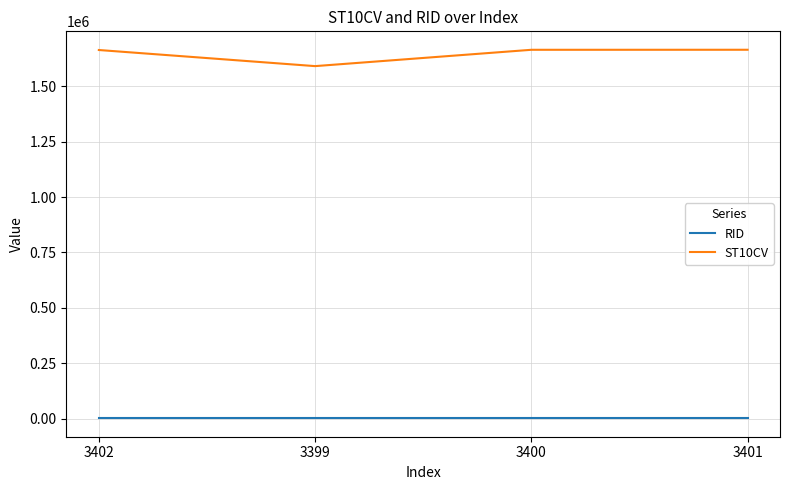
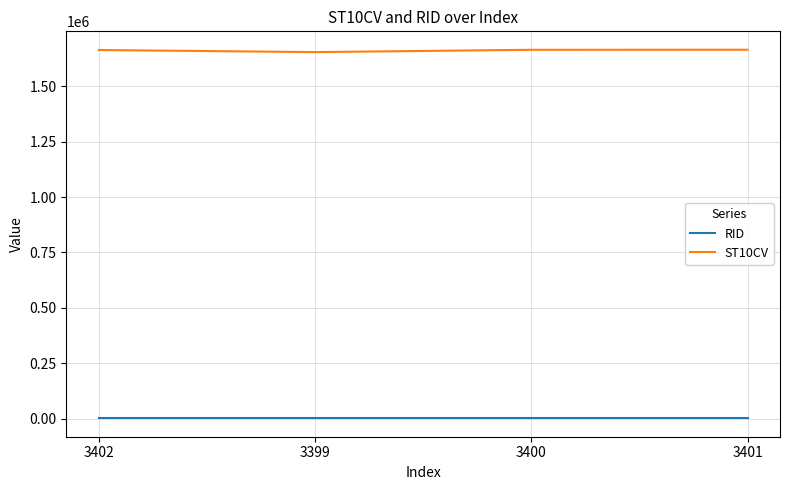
ST10CV, 3399: 1590000 -> 1650000
